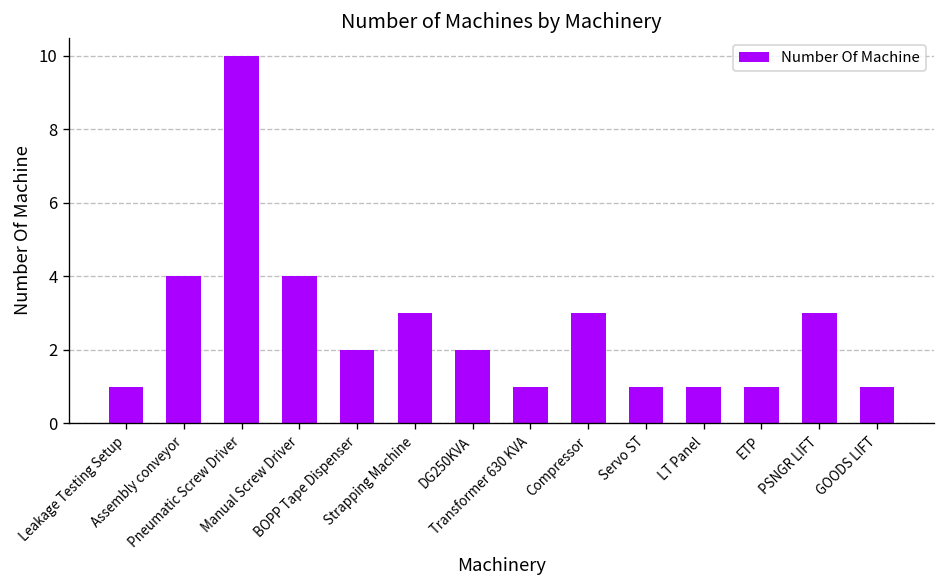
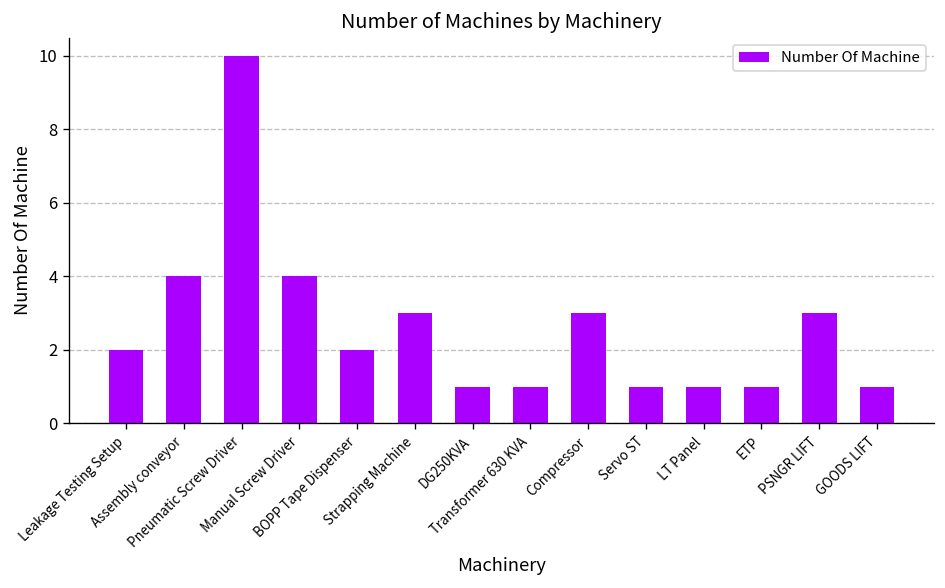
Leakage Testing Setup: 1 -> 2
DG250KVA: 2 -> 1
